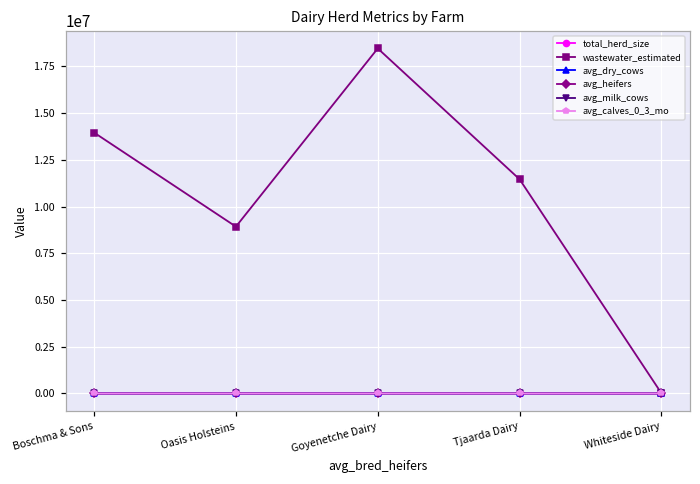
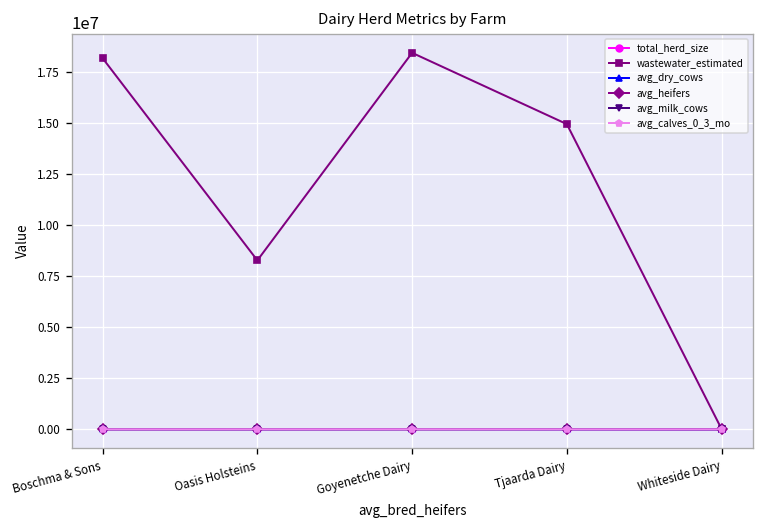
wastewater_estimated, Boschma & Sons: 14000000 -> 18200000
wastewater_estimated, Oasis Holsteins: 8900000 -> 8300000
wastewater_estimated, Tjaarda Dairy: 11500000 -> 15000000
